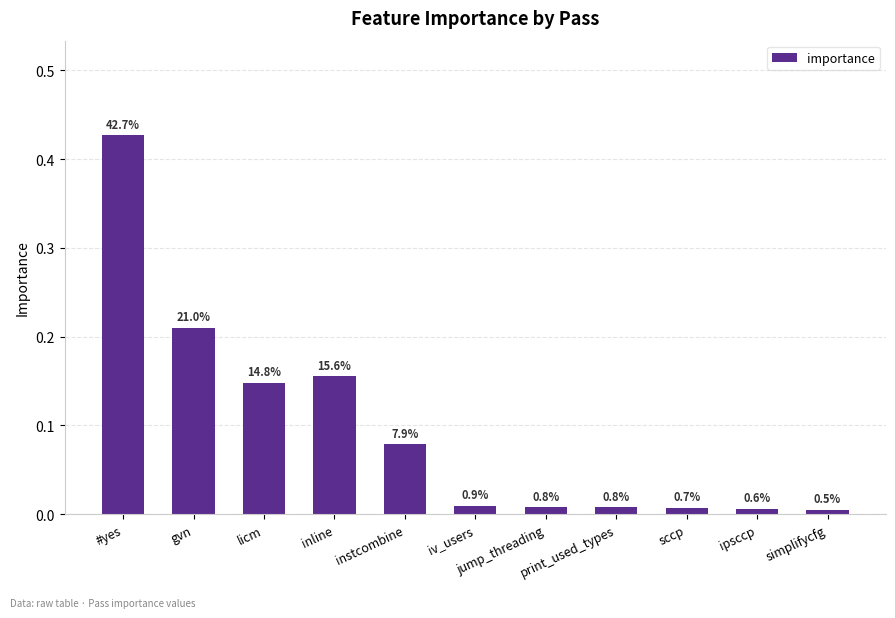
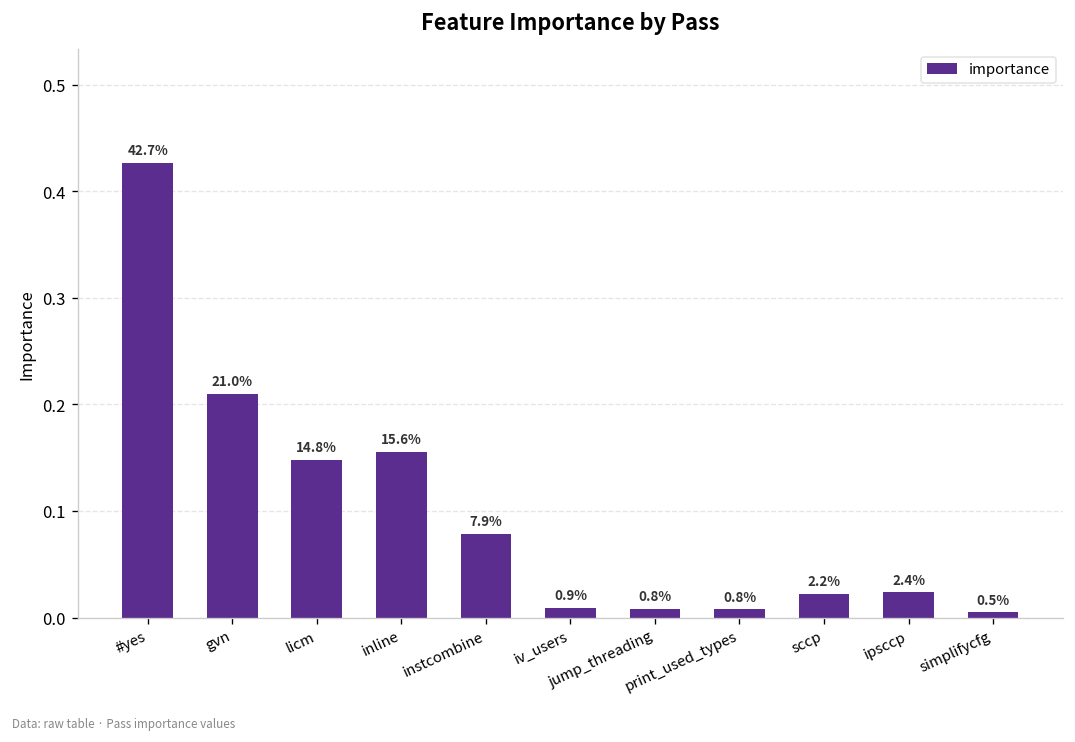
sccp: 0.7% -> 2.2%
ipsccp: 0.6% -> 2.4%
